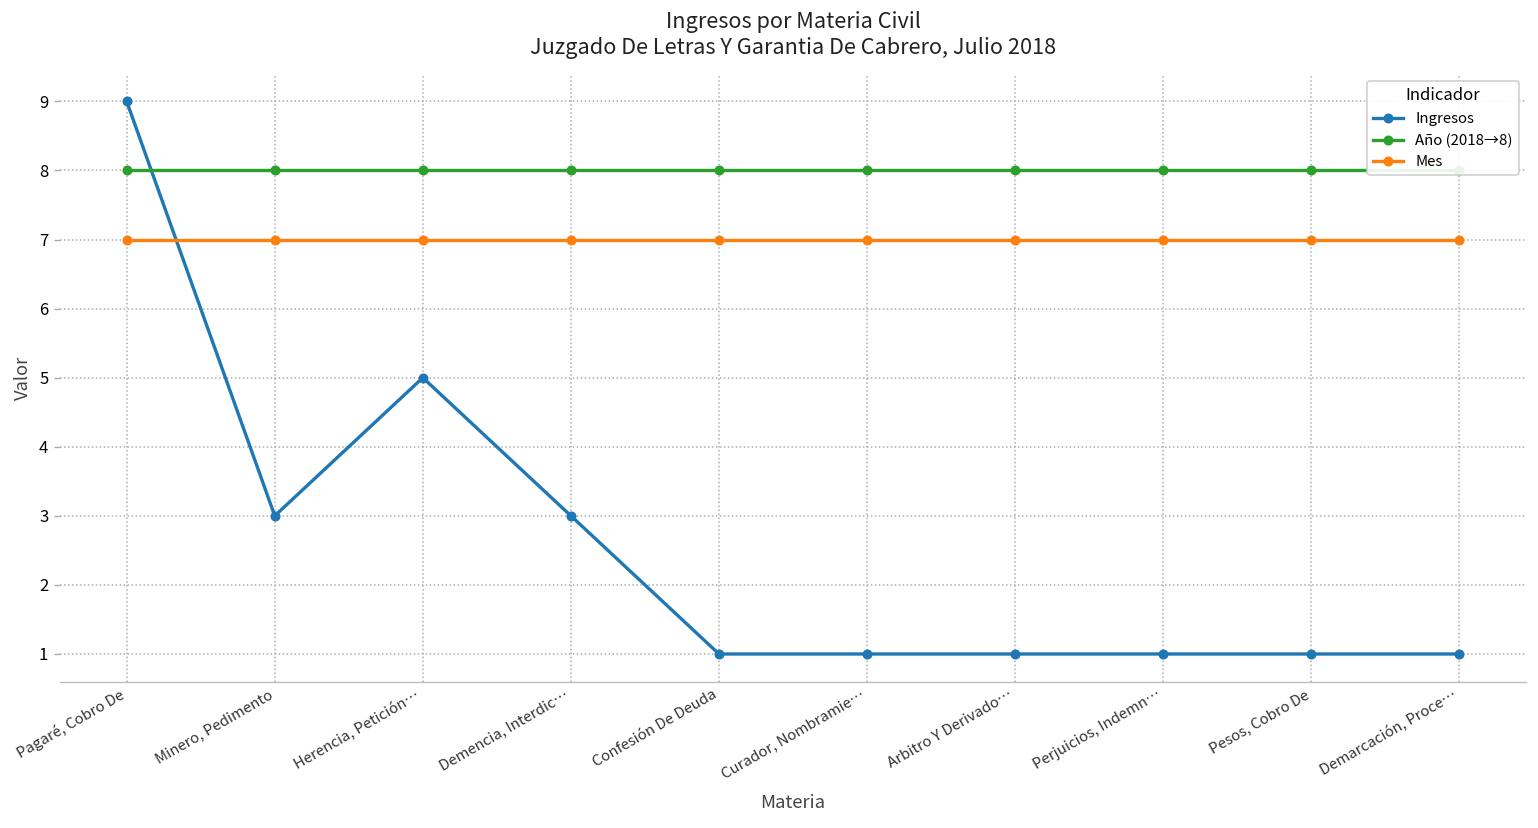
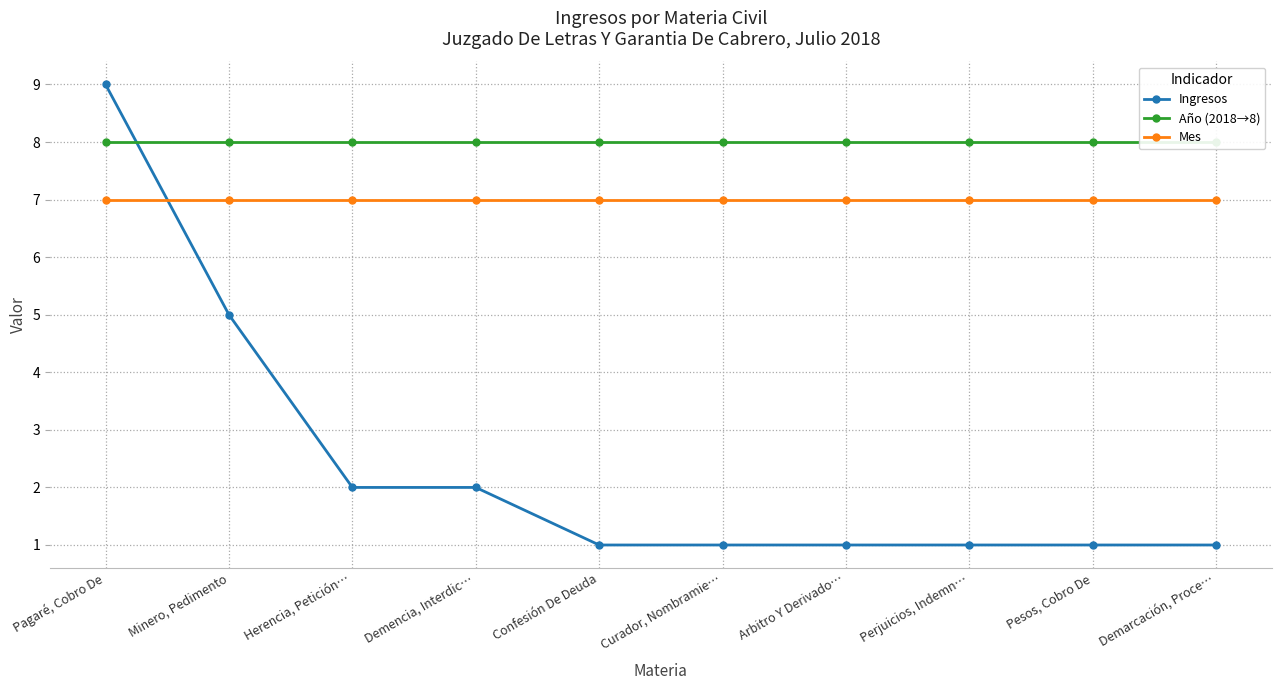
Ingresos, Minero, Pedimento: 3 -> 5
Ingresos, Herencia, Petición…: 5 -> 2
Ingresos, Demencia, Interdic…: 3 -> 2
